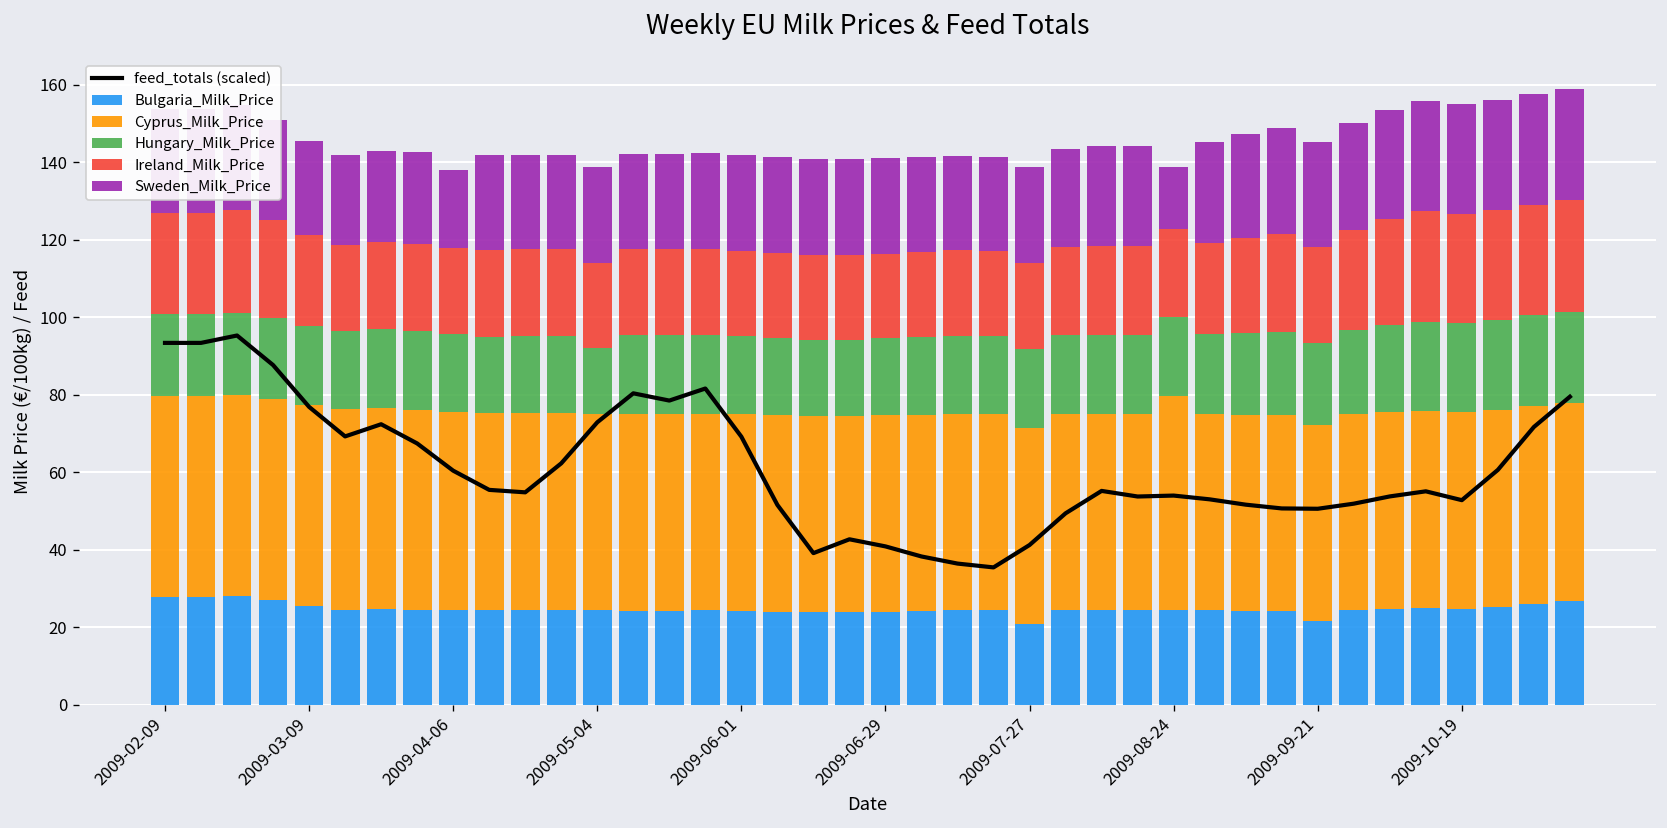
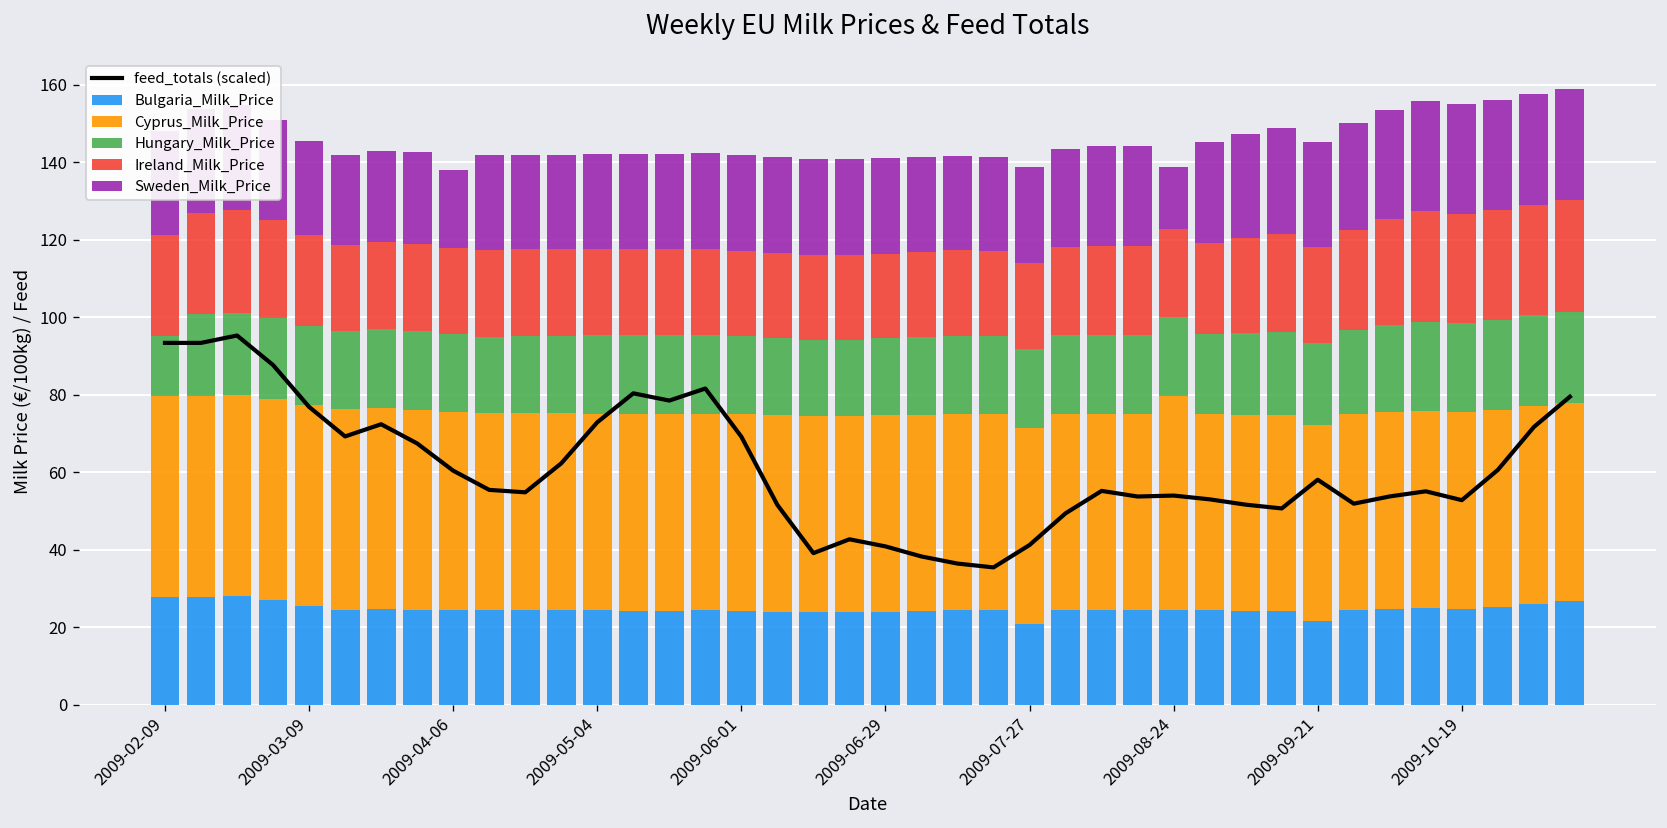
Hungary_Milk_Price, 2009-02-09: 21 -> 16
Hungary_Milk_Price, 2009-05-04: 17 -> 20
feed_totals (scaled), 2009-09-21: 51 -> 58
